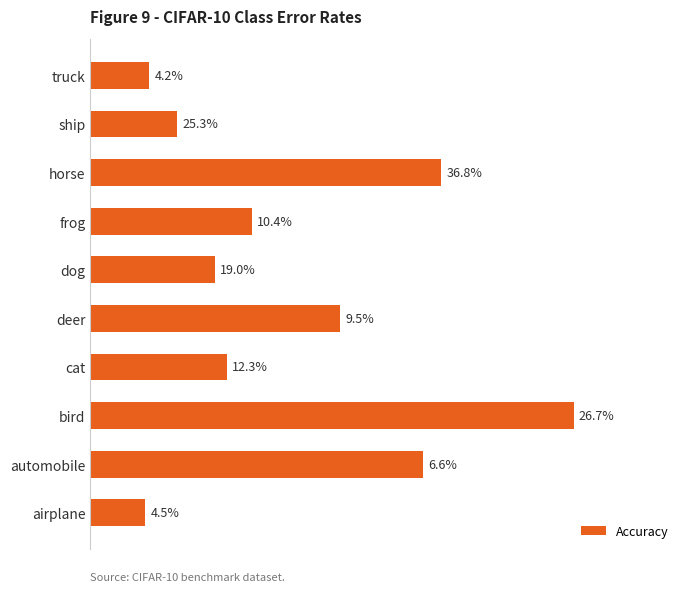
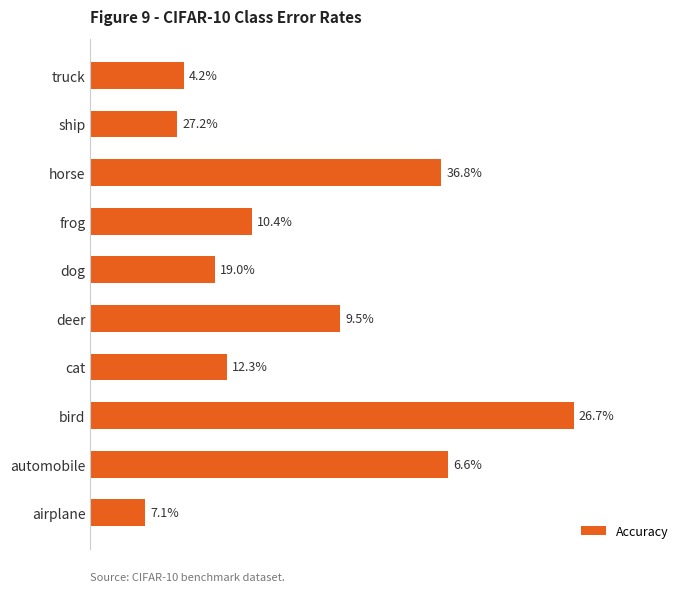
truck: 4.5% -> 7.1%
automobile: 25.3% -> 27.2%
